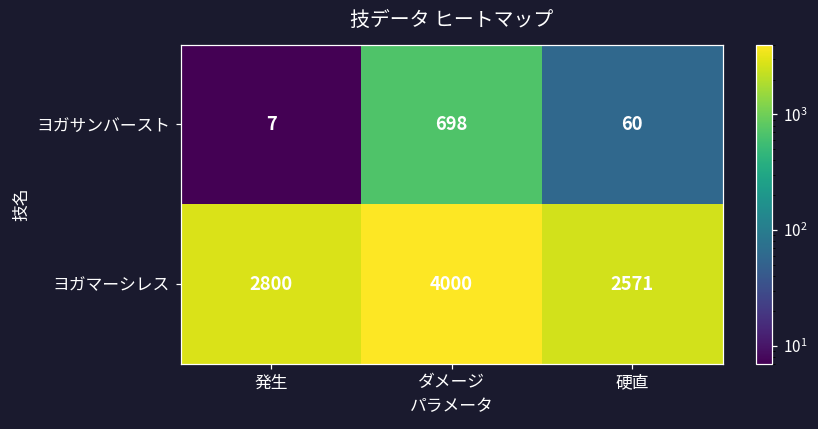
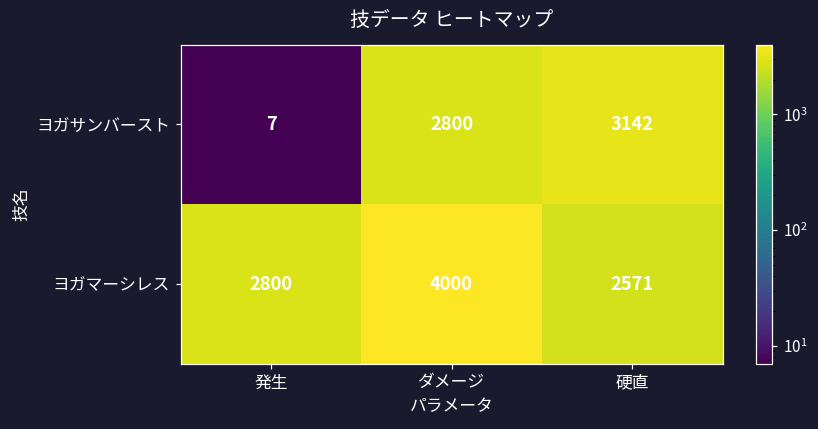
ヨガサンバースト, ダメージ: 698 -> 2800
ヨガサンバースト, 硬直: 60 -> 3142
